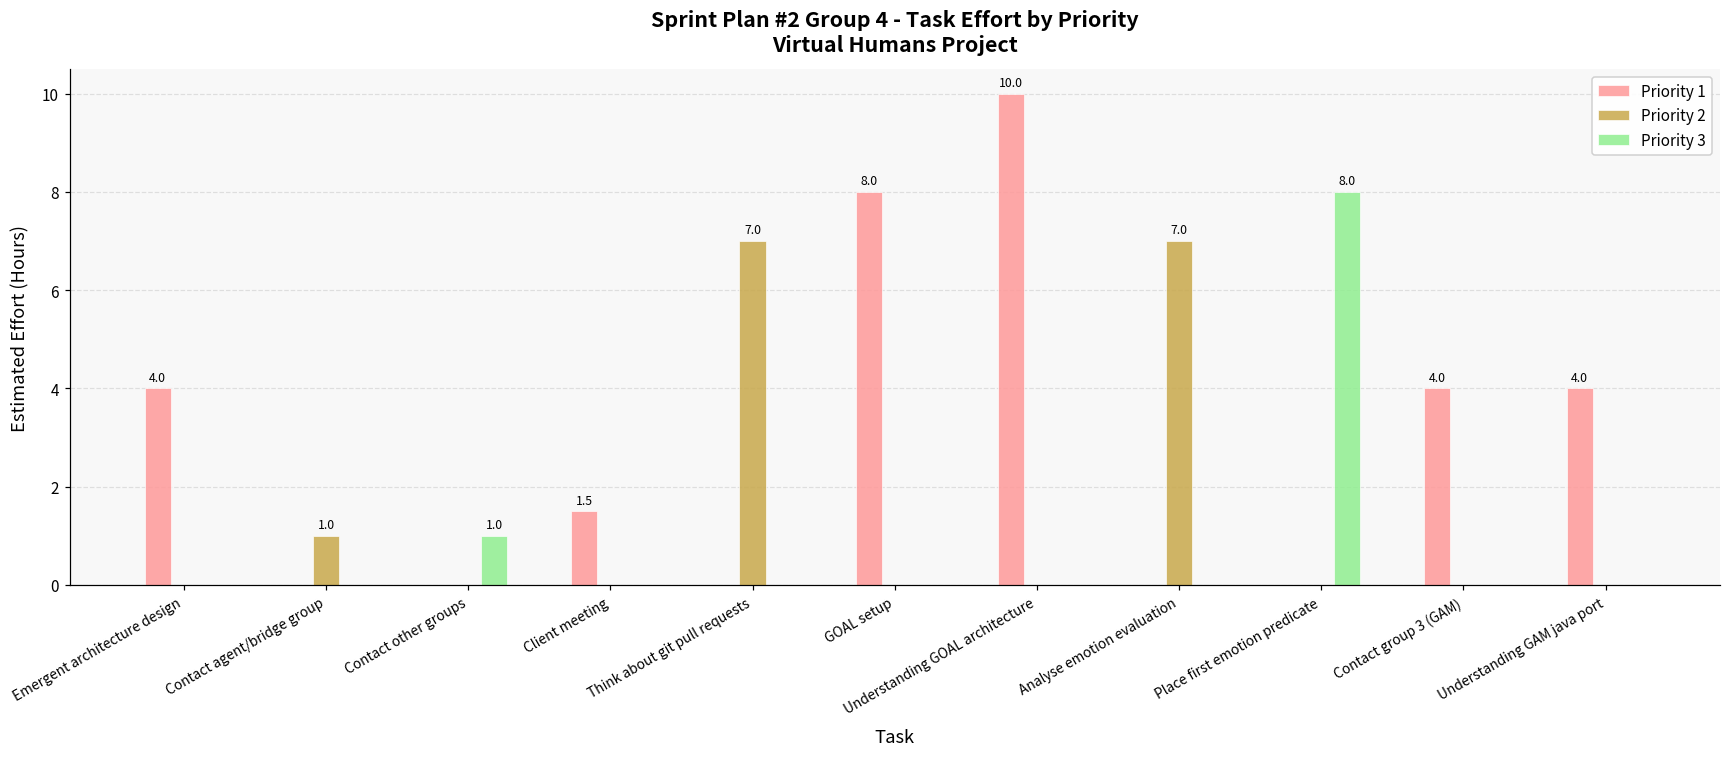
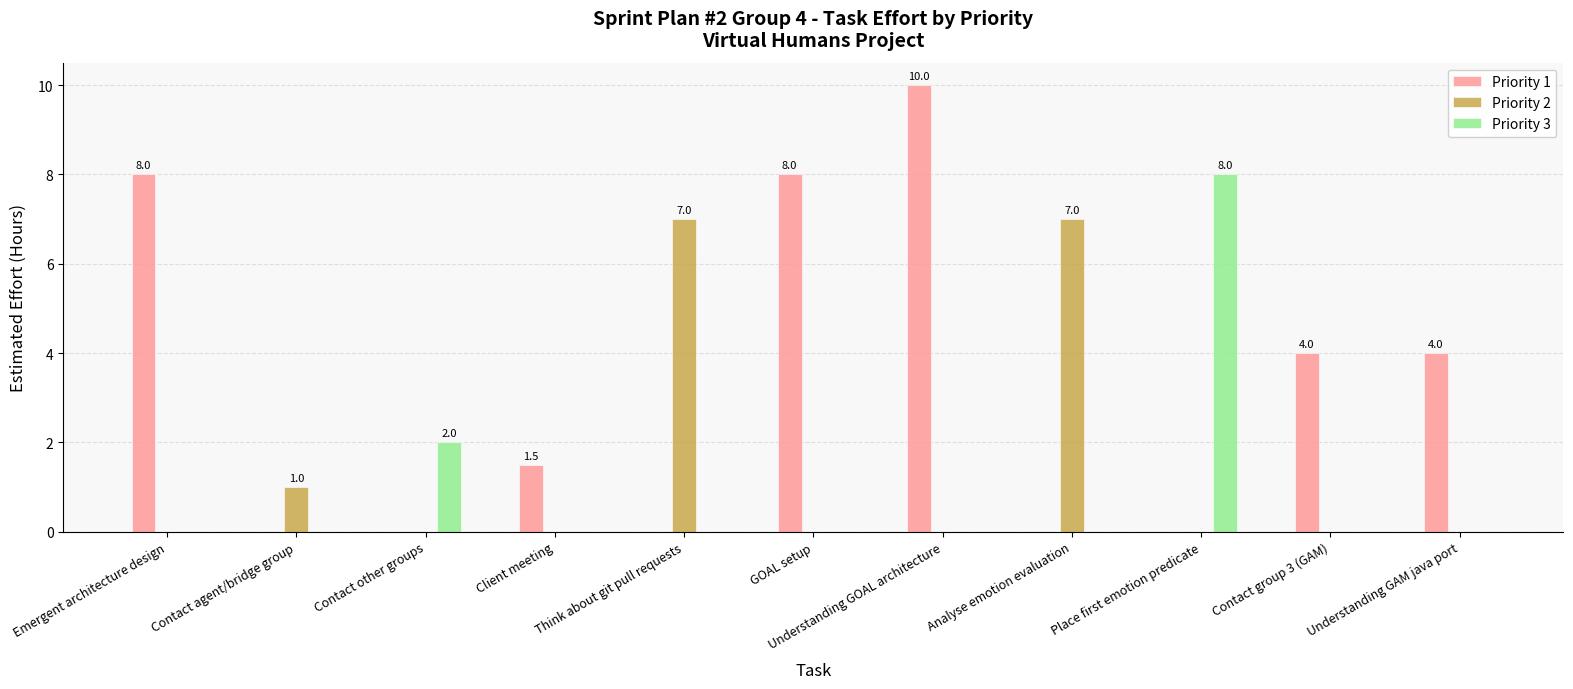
Priority 1, Emergent architecture design: 4.0 -> 8.0
Priority 3, Contact other groups: 1.0 -> 2.0
